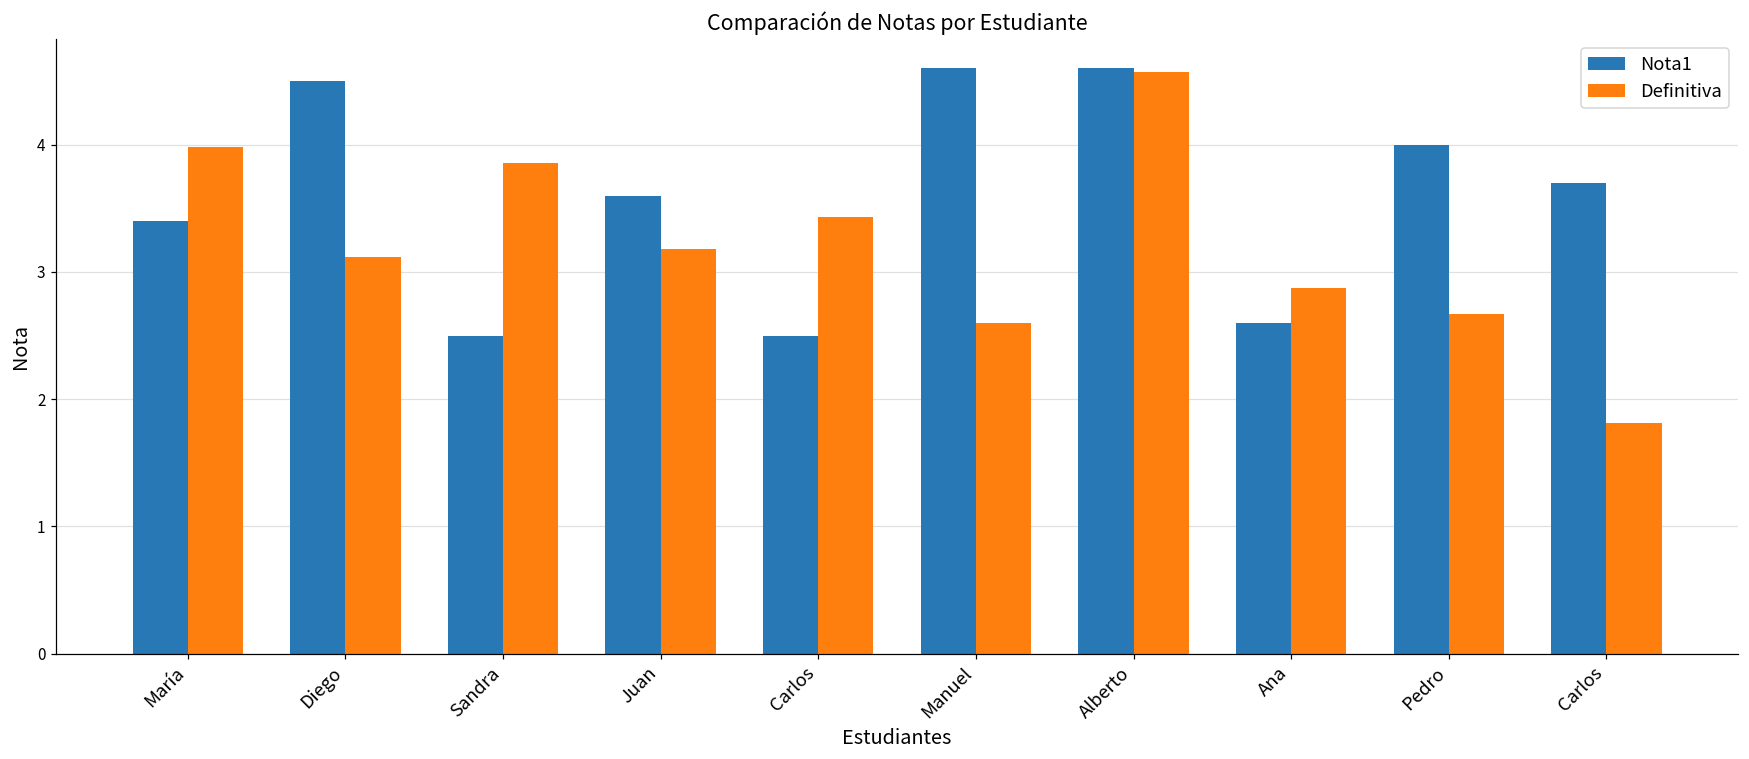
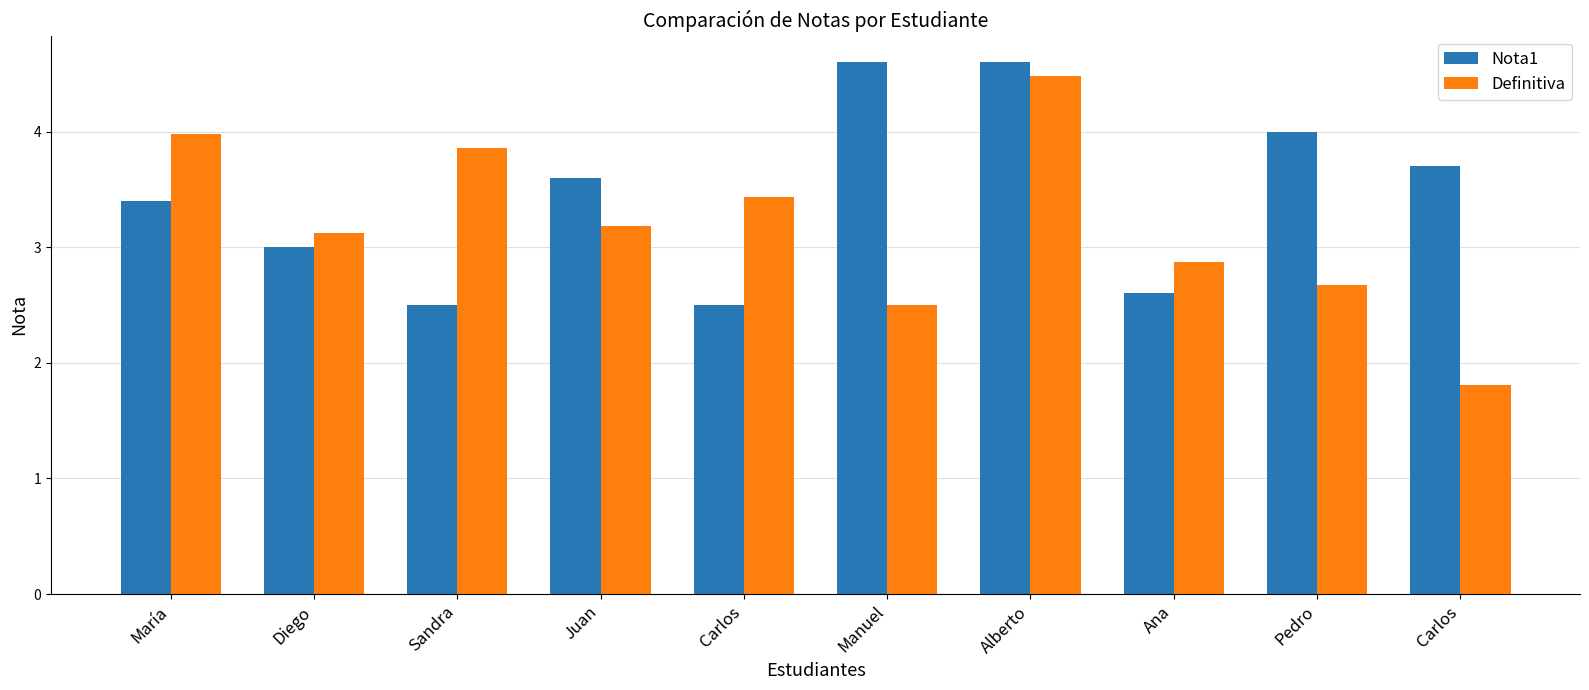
Nota1, Diego: 4.5 -> 3.0
Definitiva, Manuel: 2.6 -> 2.5
Definitiva, Alberto: 4.57 -> 4.48
